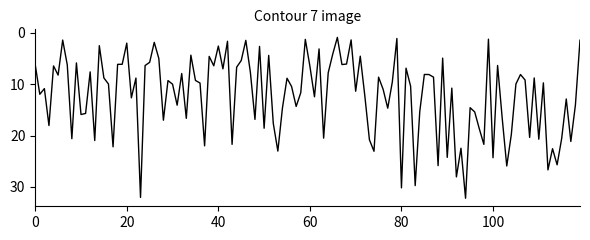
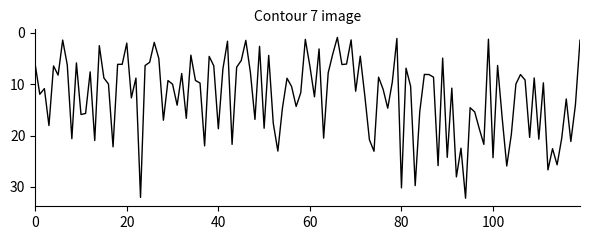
40: 3 -> 19
